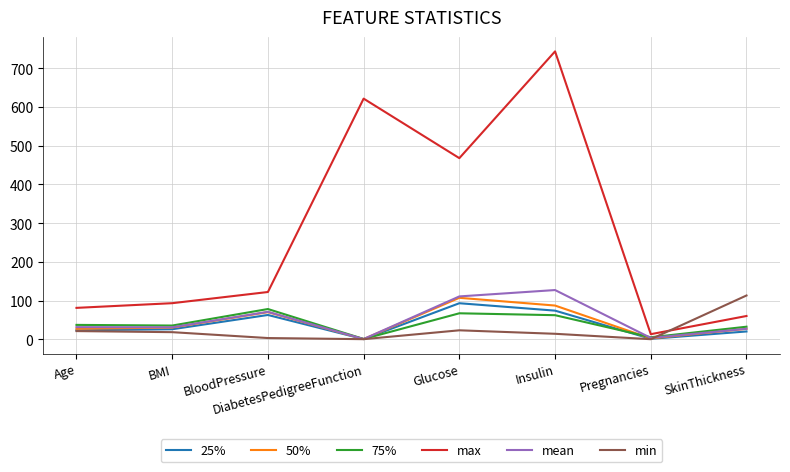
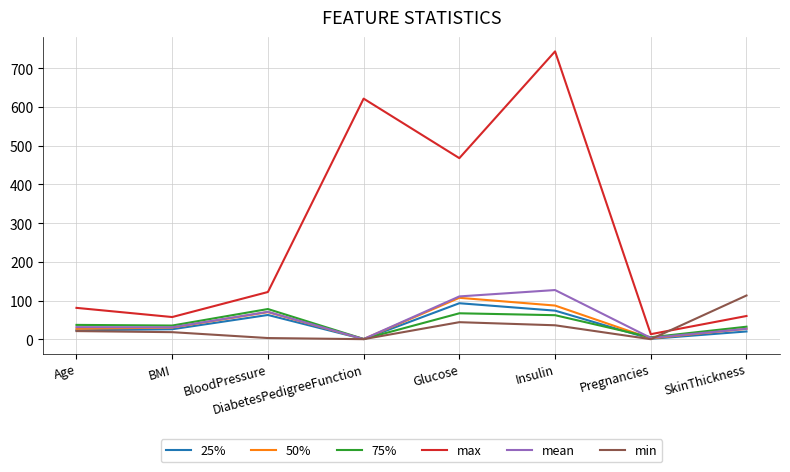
max, BMI: 90 -> 60
min, Glucose: 20 -> 40
min, Insulin: 10 -> 40
